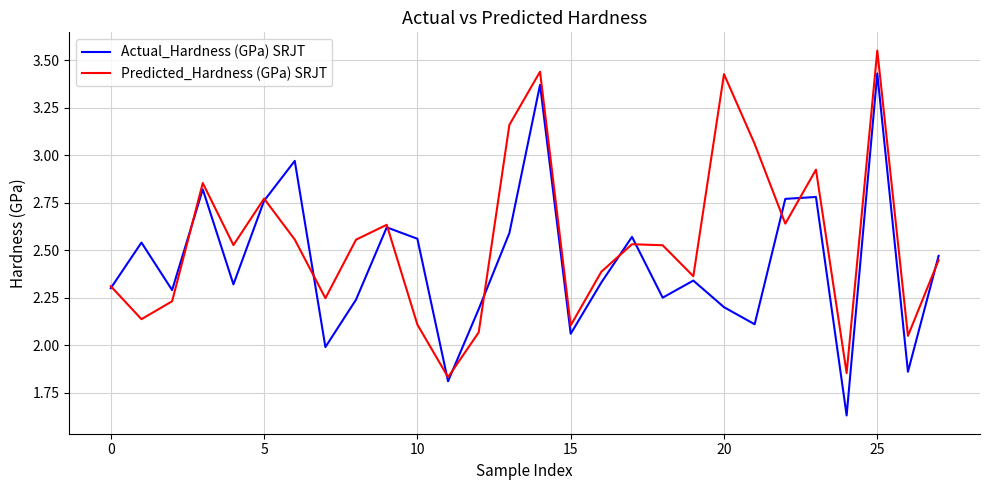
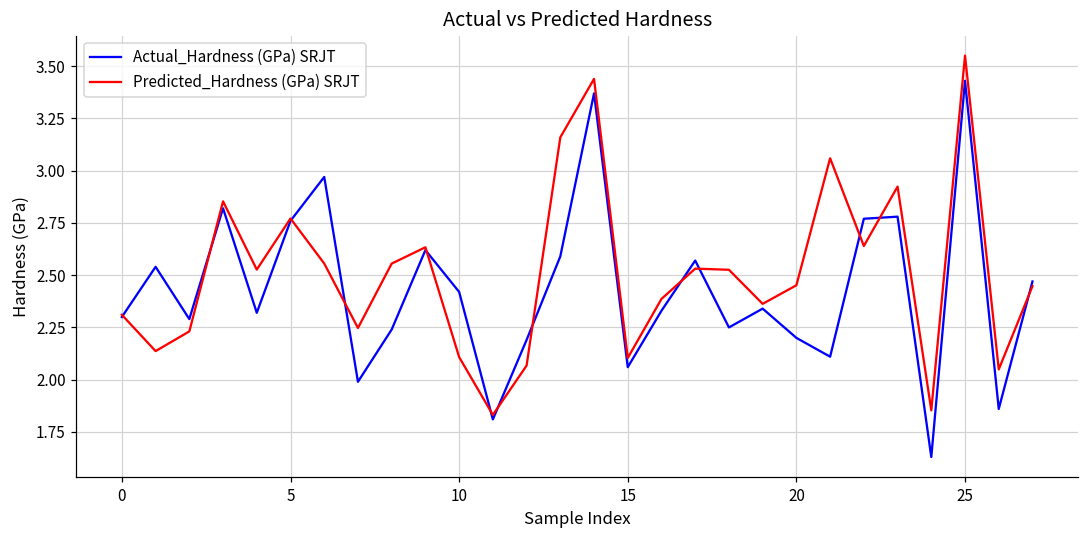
Actual_Hardness (GPa) SRJT, 10: 2.56 -> 2.42
Predicted_Hardness (GPa) SRJT, 20: 3.43 -> 2.45
